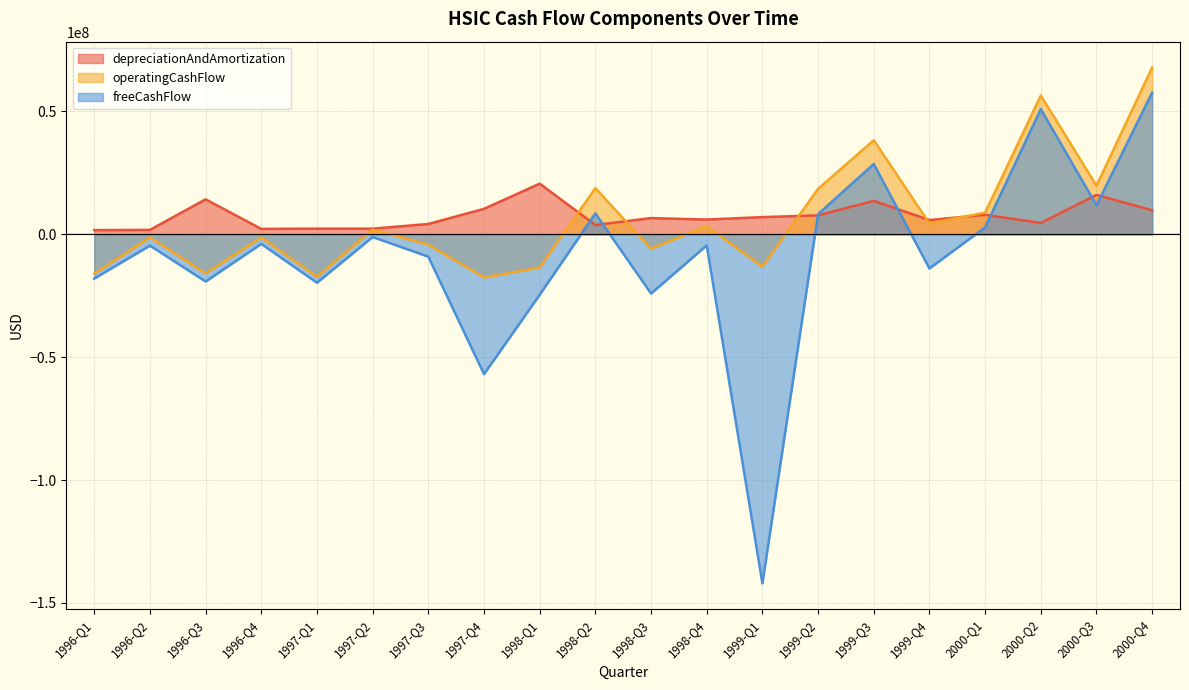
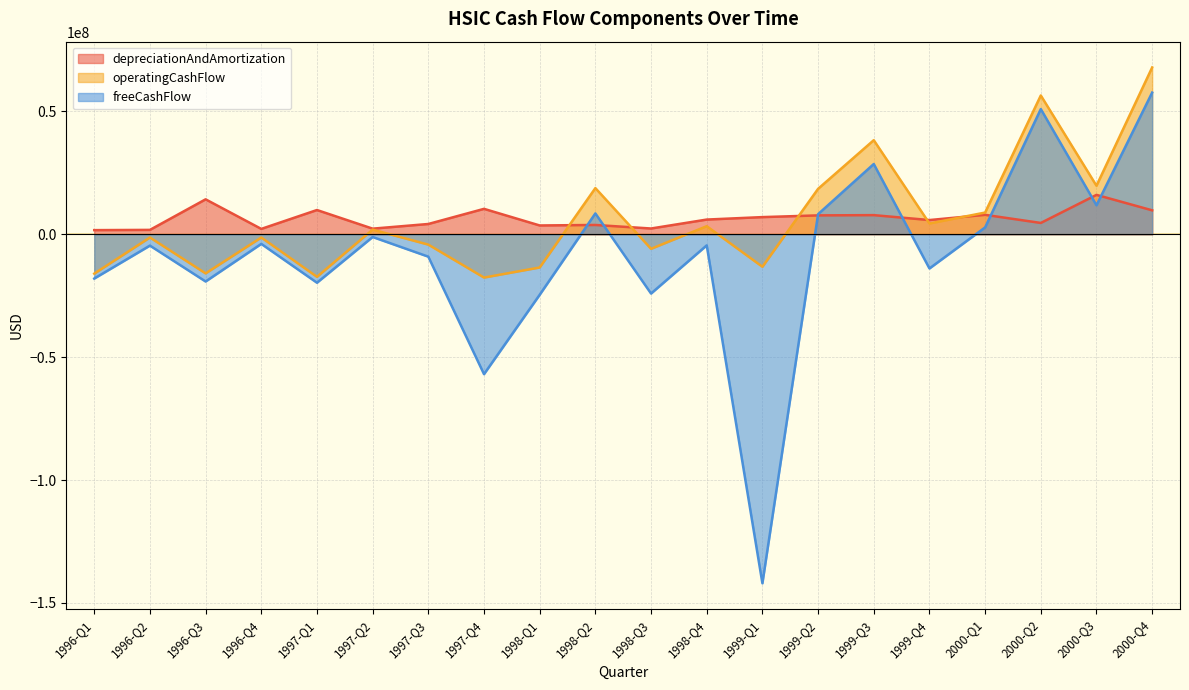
depreciationAndAmortization, 1997-Q1: 2000000 -> 10000000
depreciationAndAmortization, 1998-Q1: 21000000 -> 4000000
depreciationAndAmortization, 1998-Q3: 7000000 -> 2000000
depreciationAndAmortization, 1999-Q3: 14000000 -> 8000000
